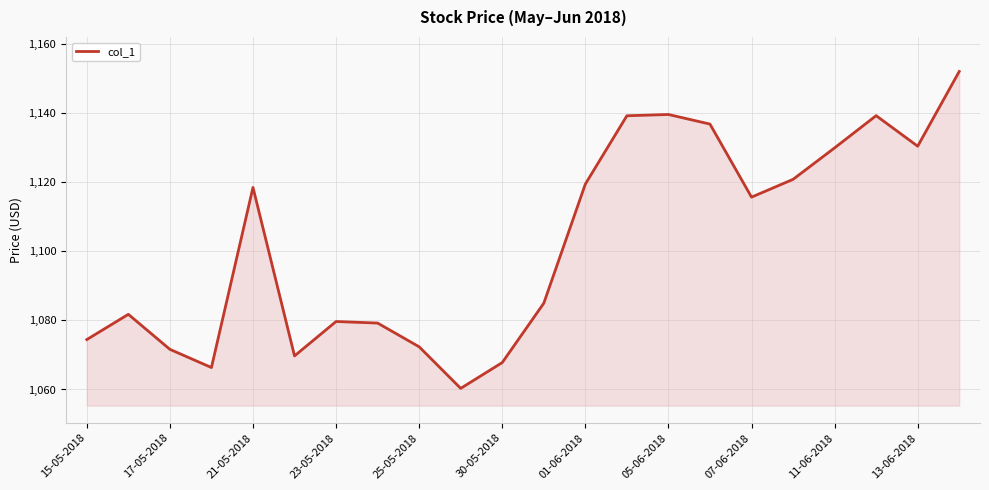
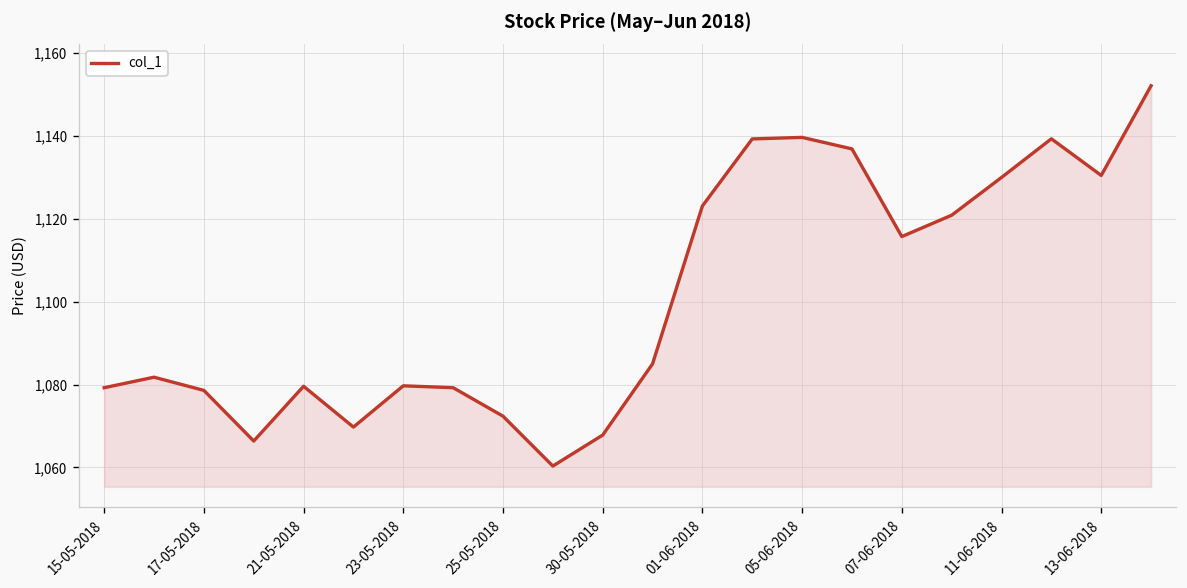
15-05-2018: 1,074 -> 1,079
17-05-2018: 1,072 -> 1,079
21-05-2018: 1,119 -> 1,080
01-06-2018: 1,120 -> 1,123
